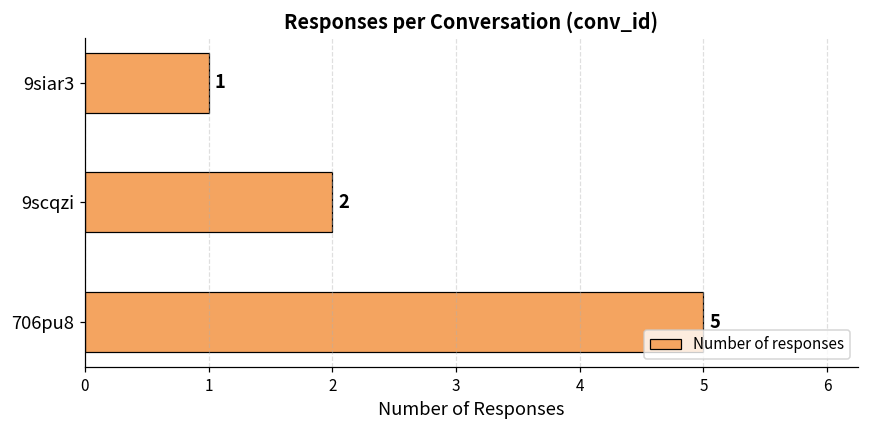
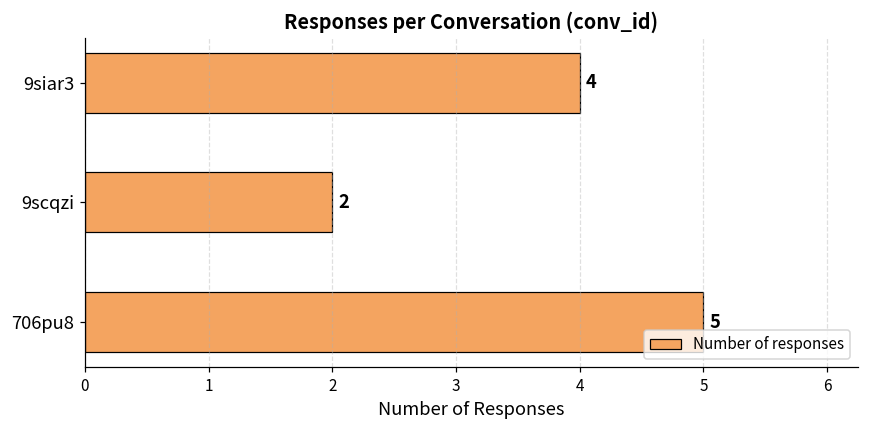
9siar3: 1 -> 4
